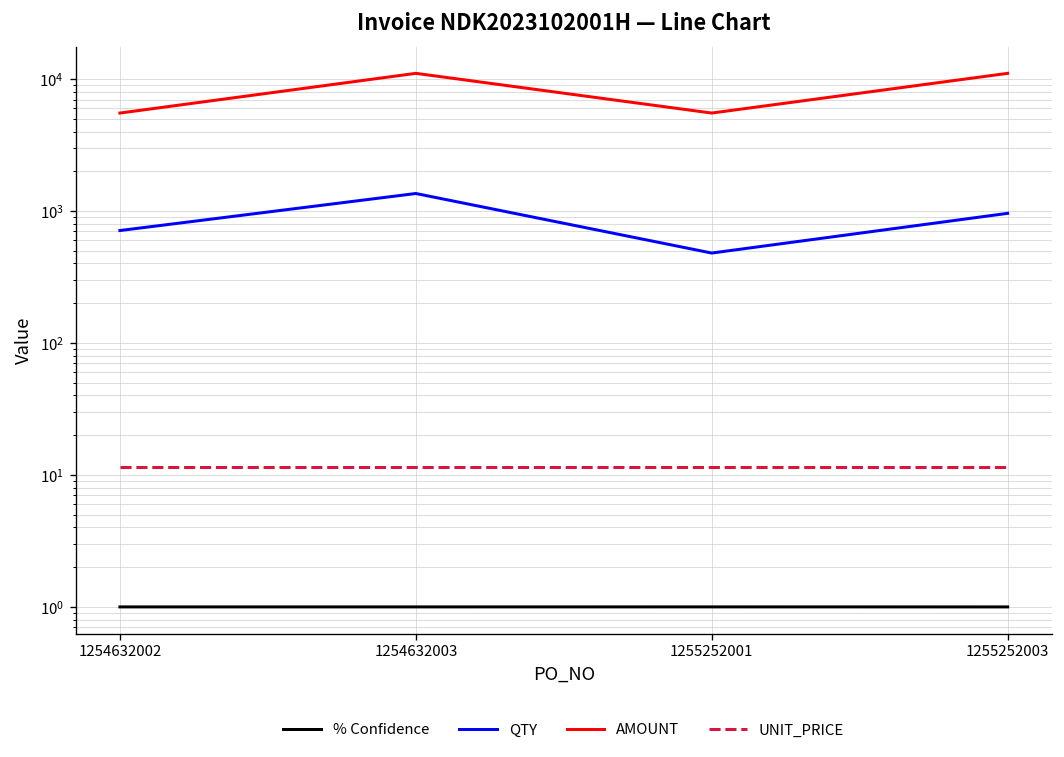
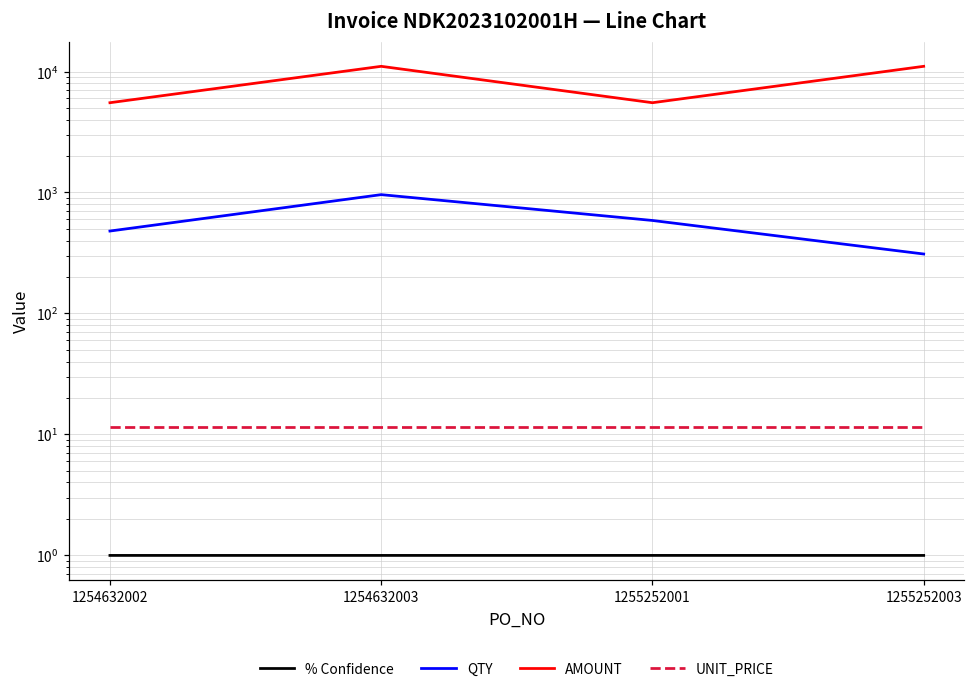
QTY, 1254632002: 700 -> 500
QTY, 1254632003: 1400 -> 1000
QTY, 1255252001: 500 -> 600
QTY, 1255252003: 1000 -> 310
